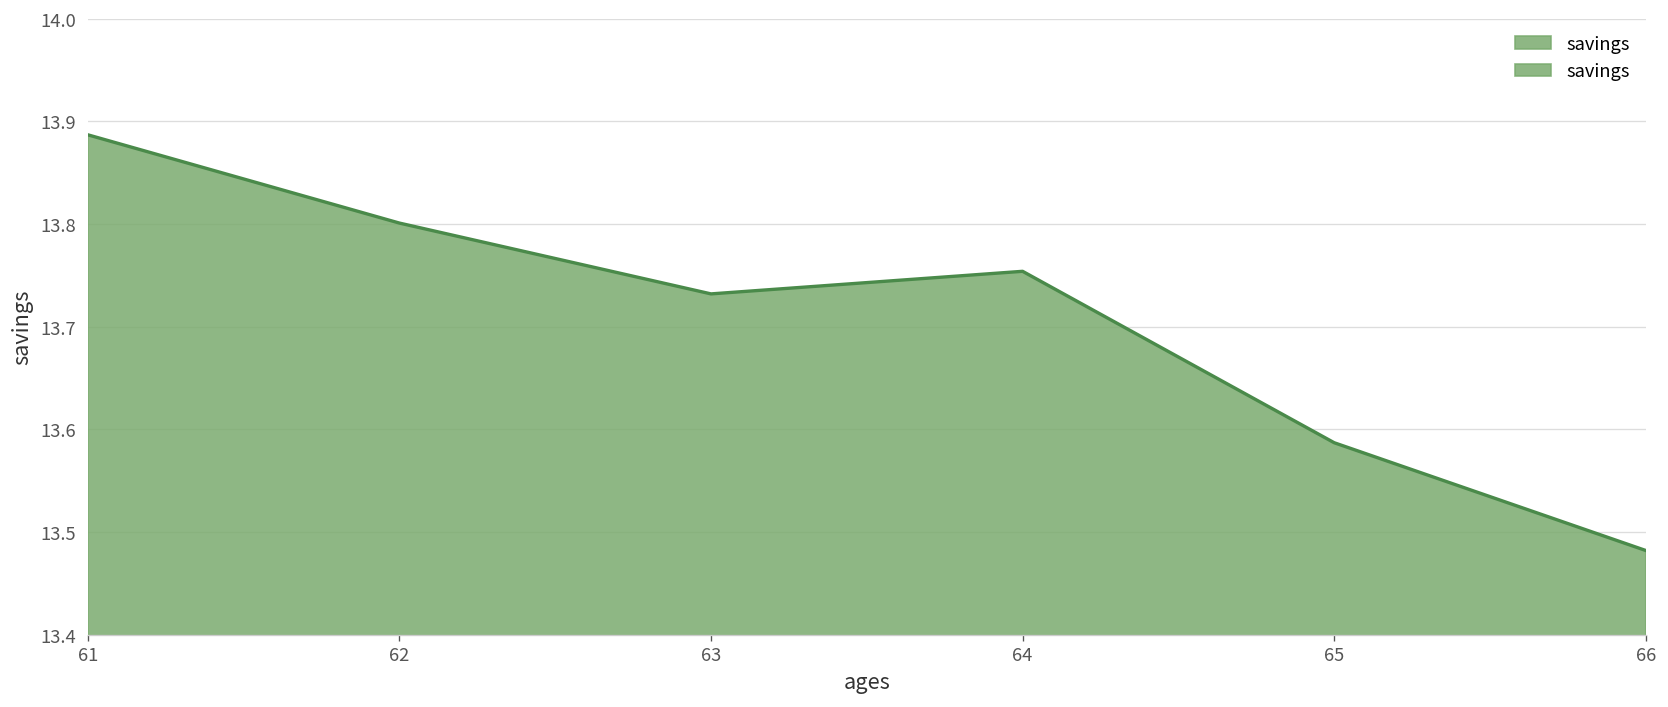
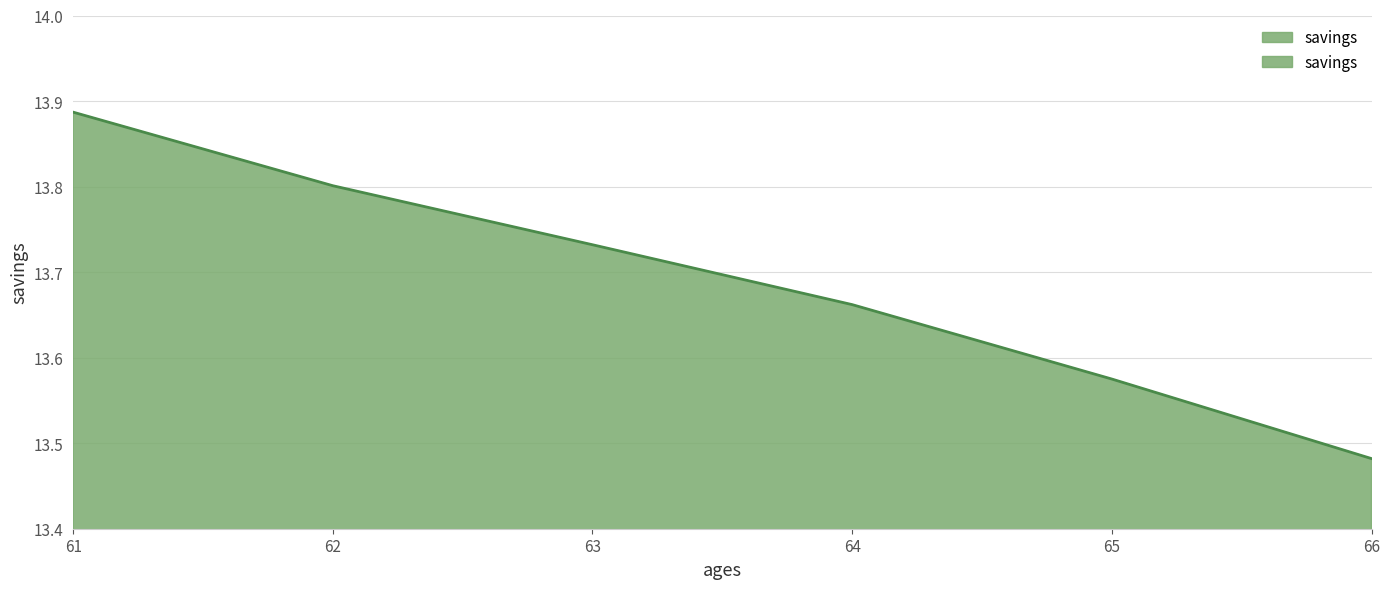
64: 13.75 -> 13.66
65: 13.59 -> 13.58
